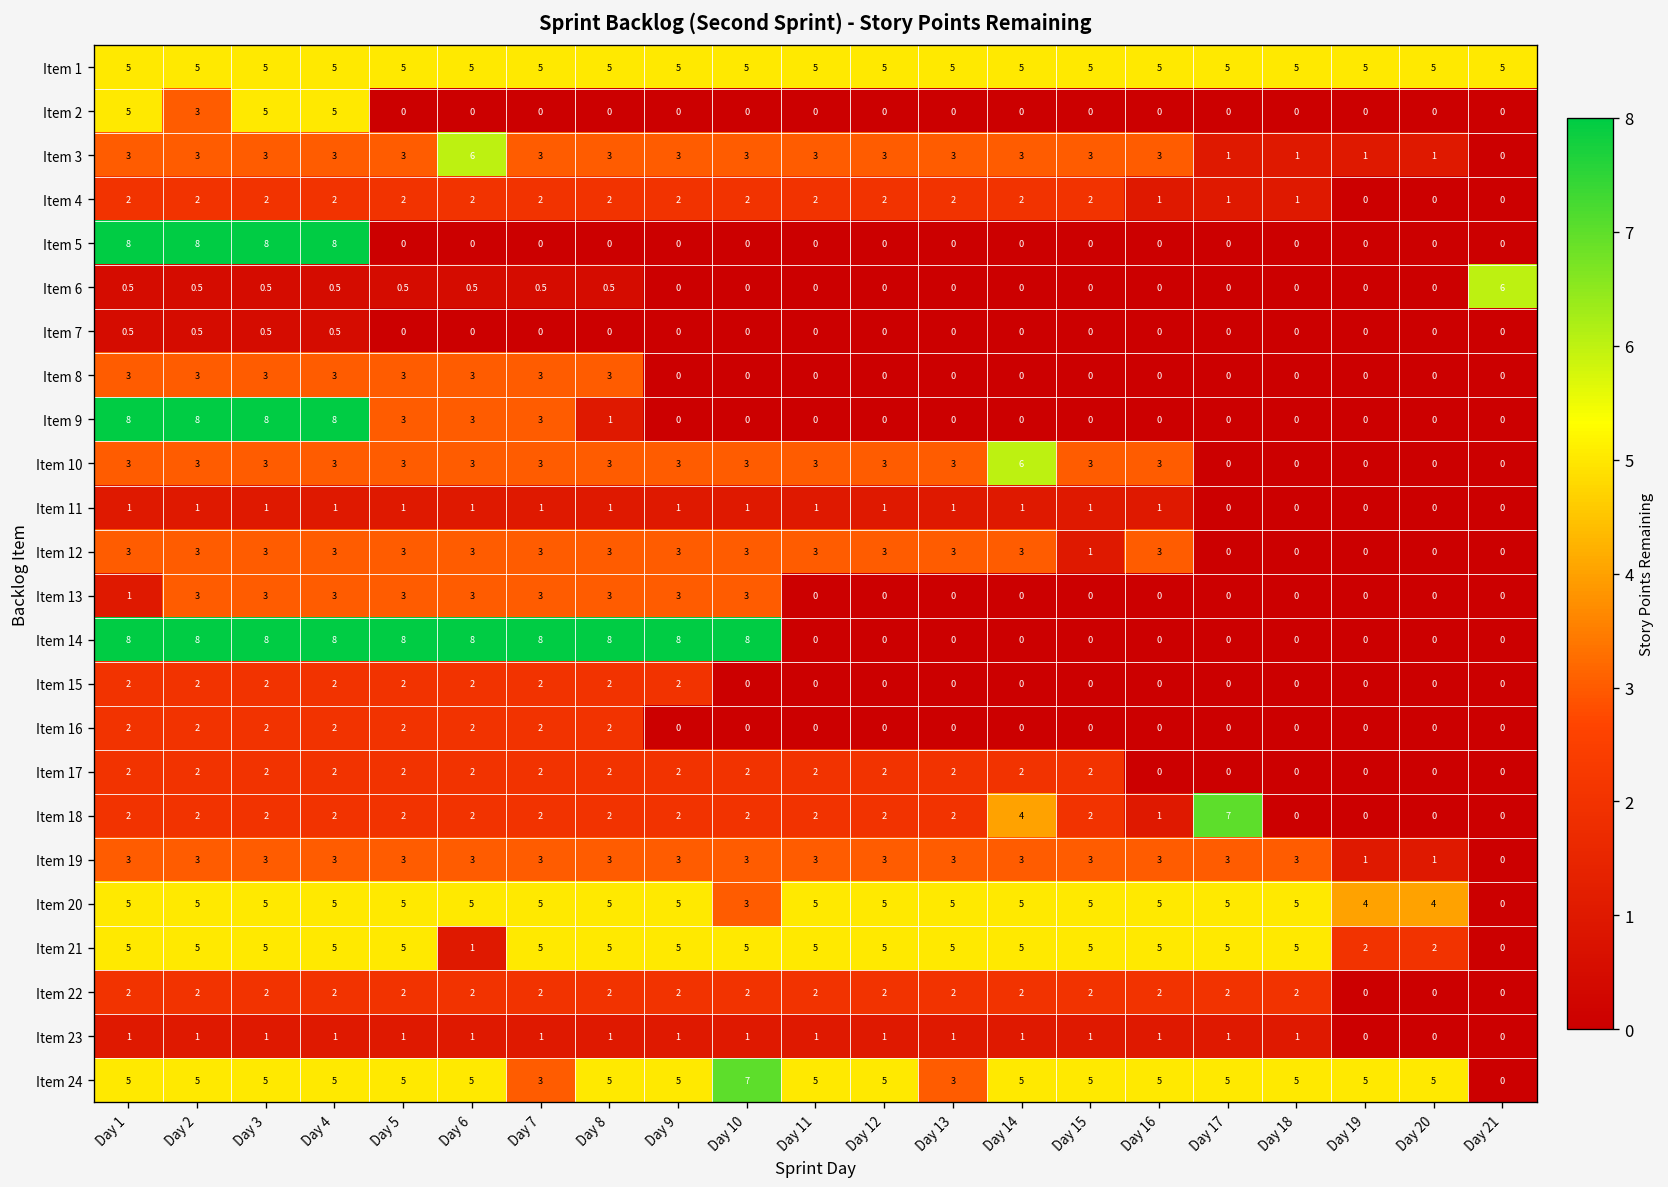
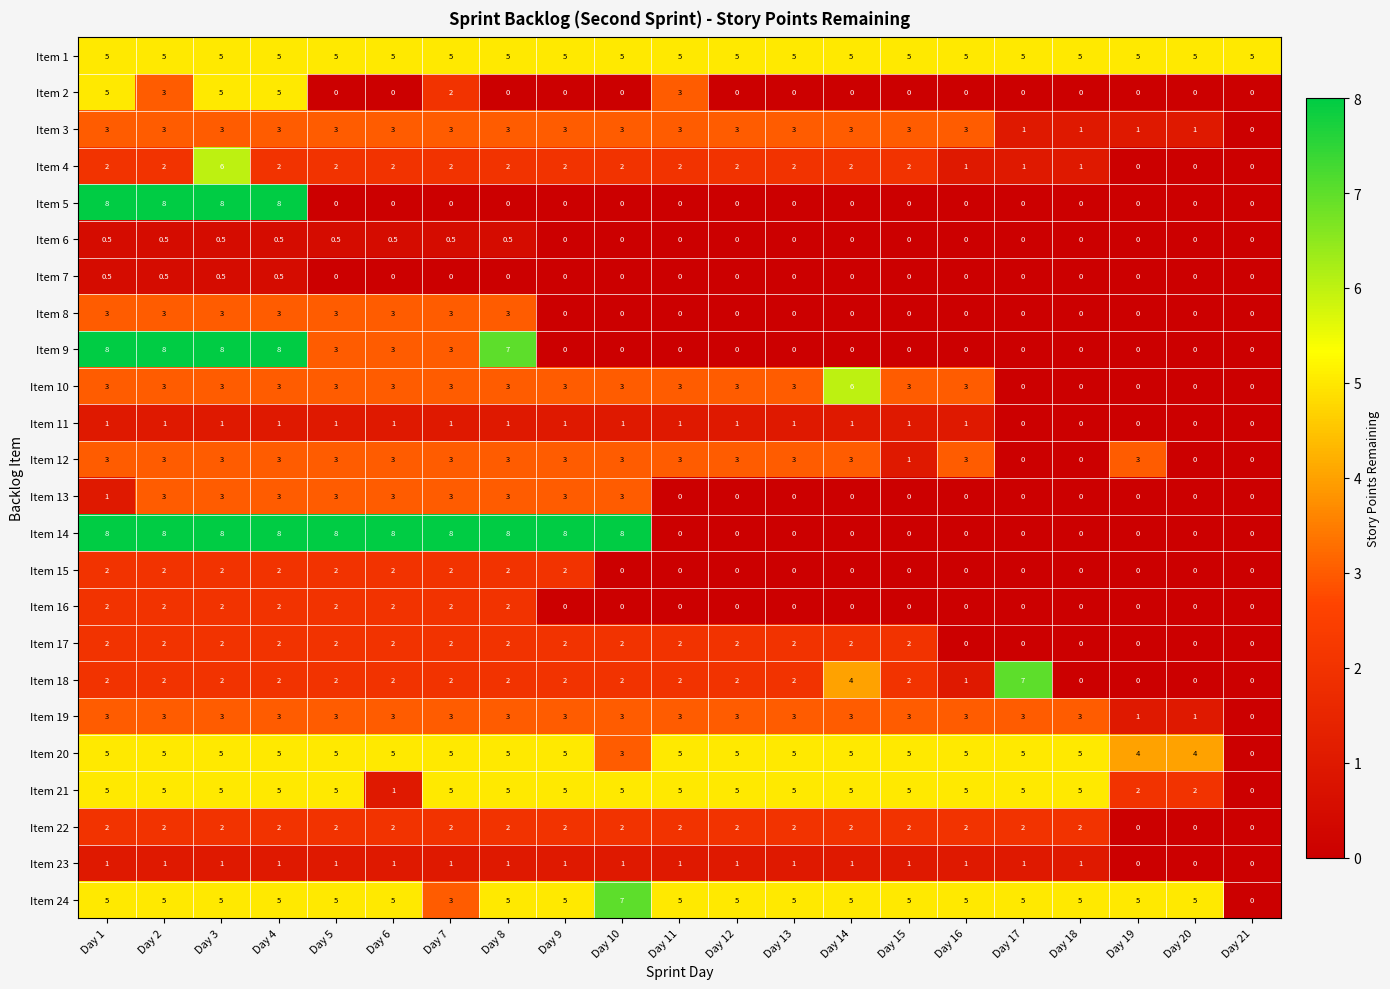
Item 2, Day 7: 0 -> 2
Item 2, Day 11: 0 -> 3
Item 3, Day 6: 6 -> 3
Item 4, Day 3: 2 -> 6
Item 6, Day 21: 6 -> 0
Item 9, Day 8: 1 -> 7
Item 12, Day 19: 0 -> 3
Item 24, Day 13: 3 -> 5
